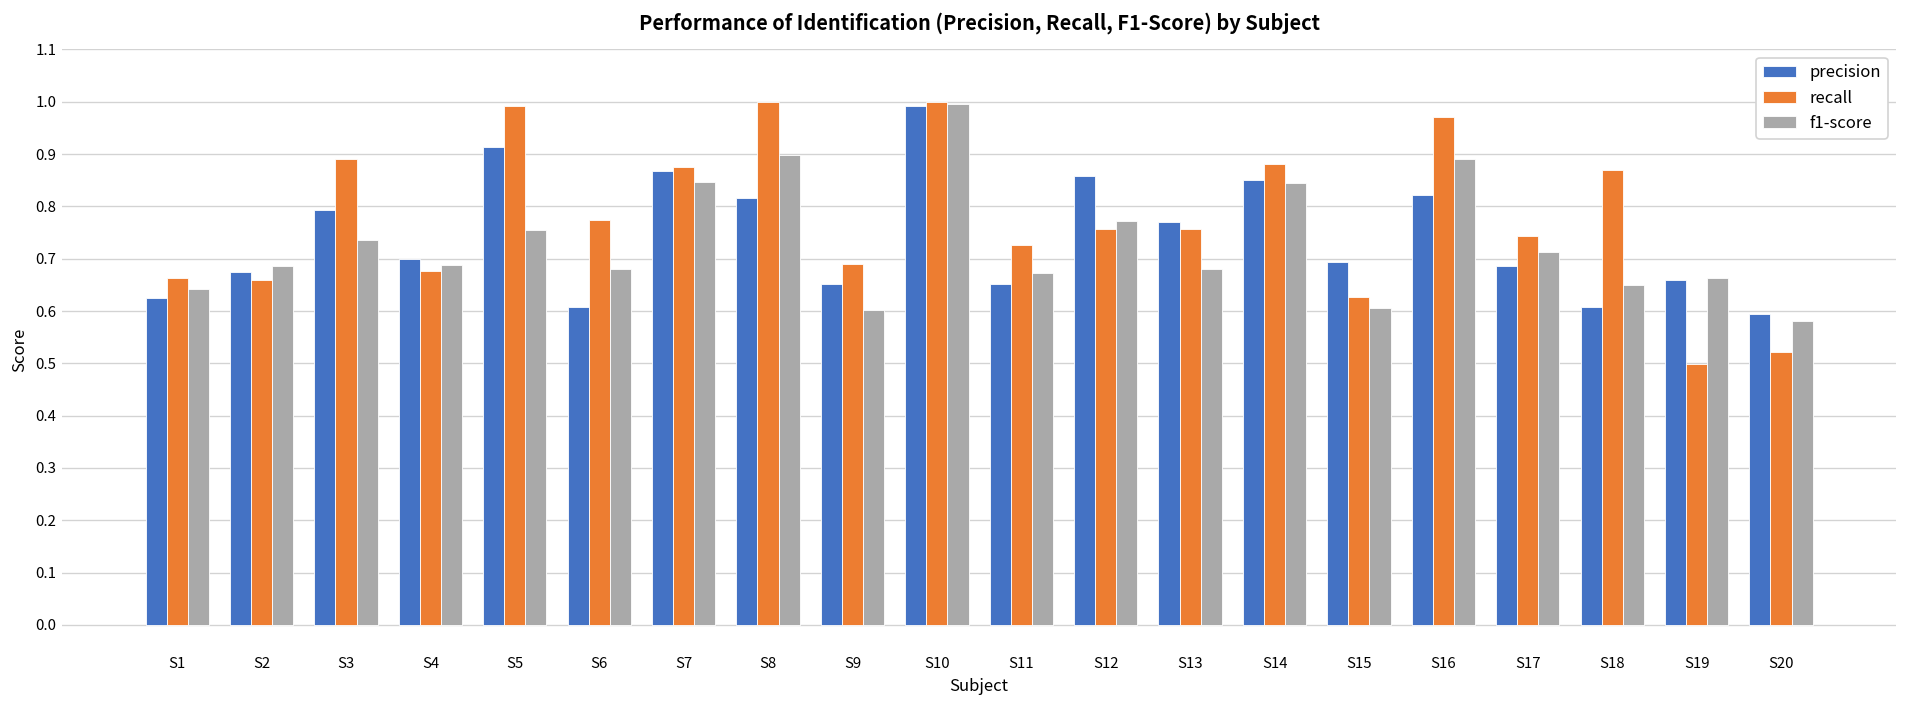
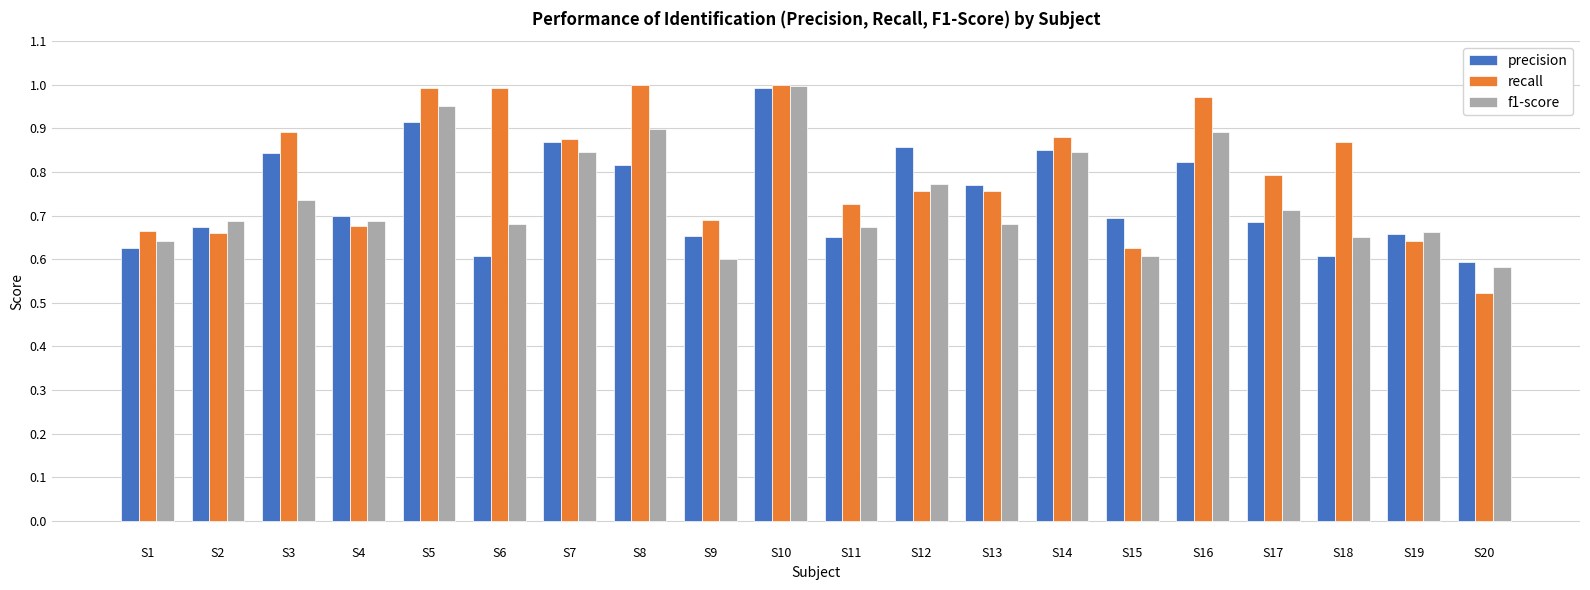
precision, S3: 0.79 -> 0.84
f1-score, S5: 0.75 -> 0.95
recall, S6: 0.77 -> 0.99
recall, S17: 0.74 -> 0.79
recall, S19: 0.50 -> 0.64
